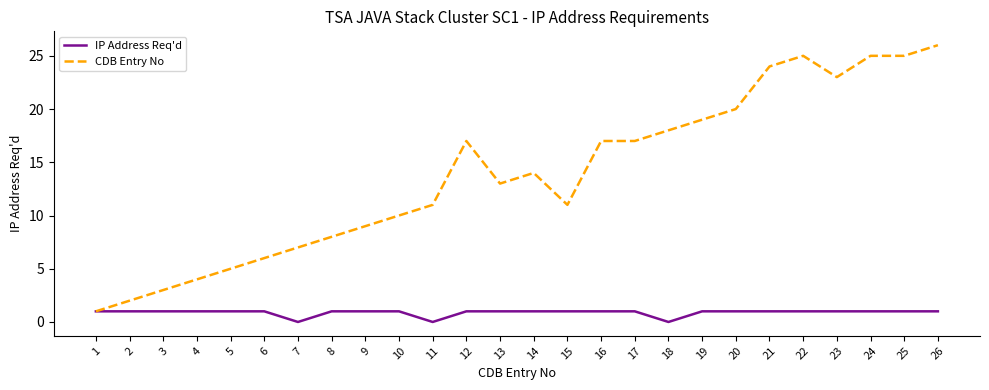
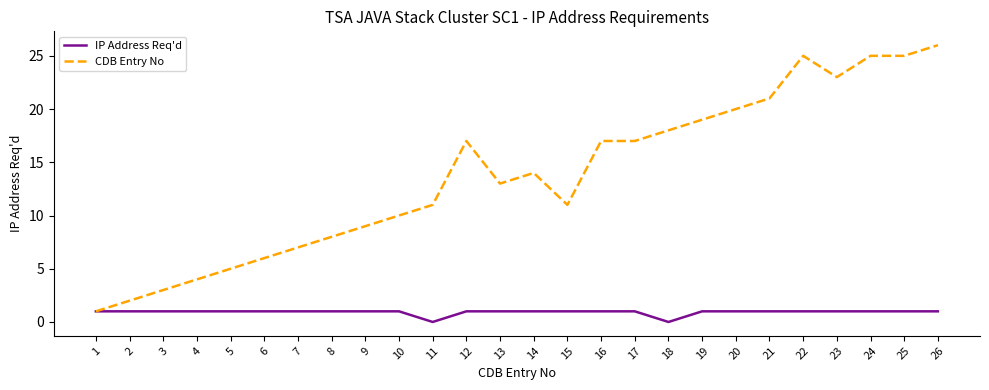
IP Address Req'd, 7: 0 -> 1
CDB Entry No, 21: 24 -> 21
